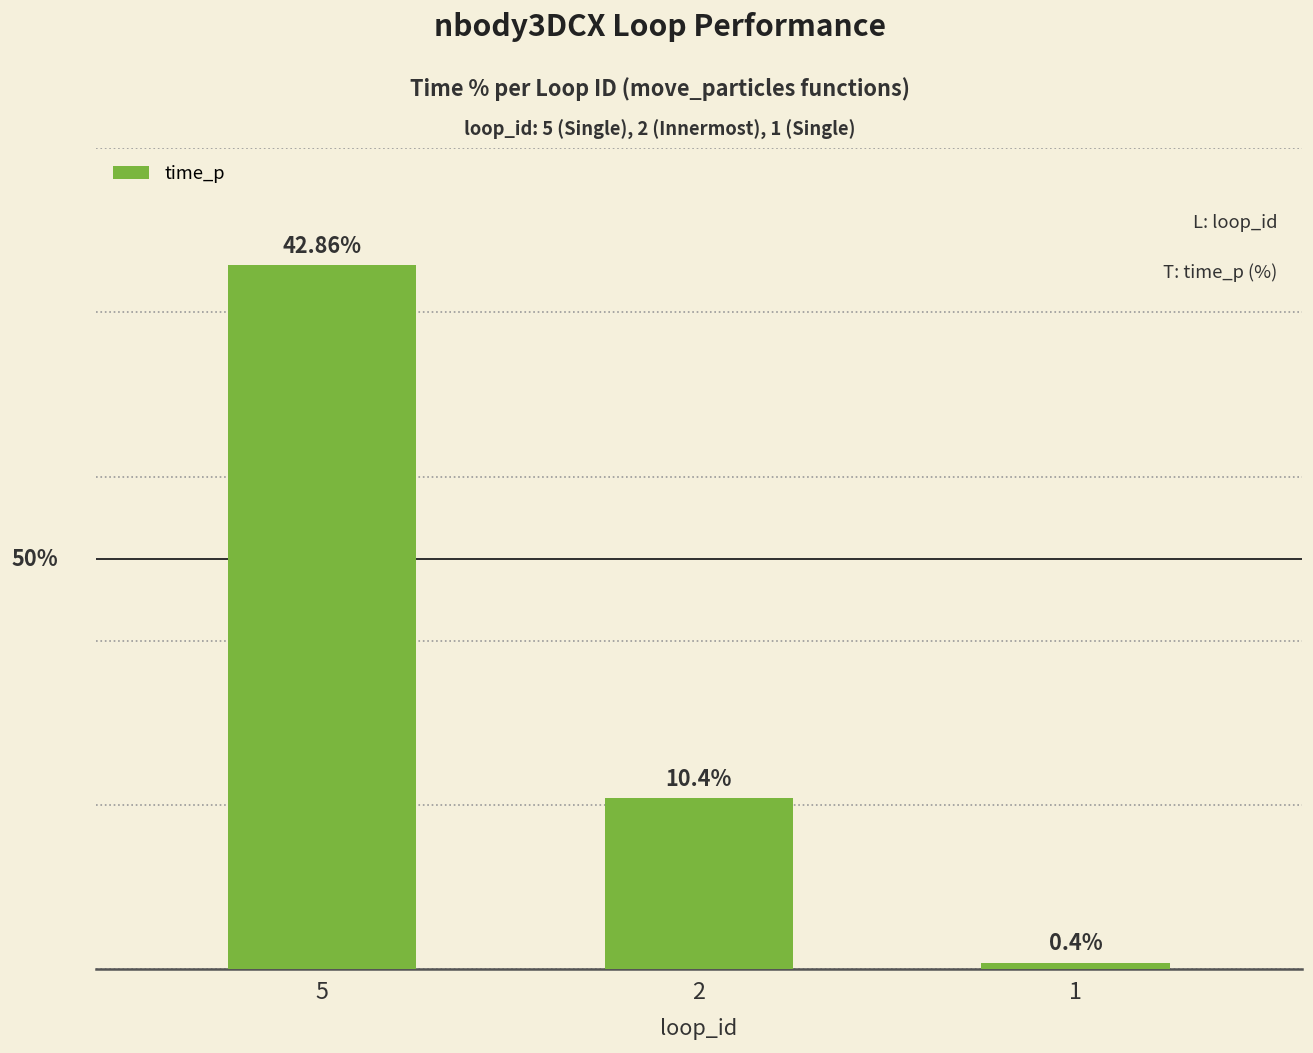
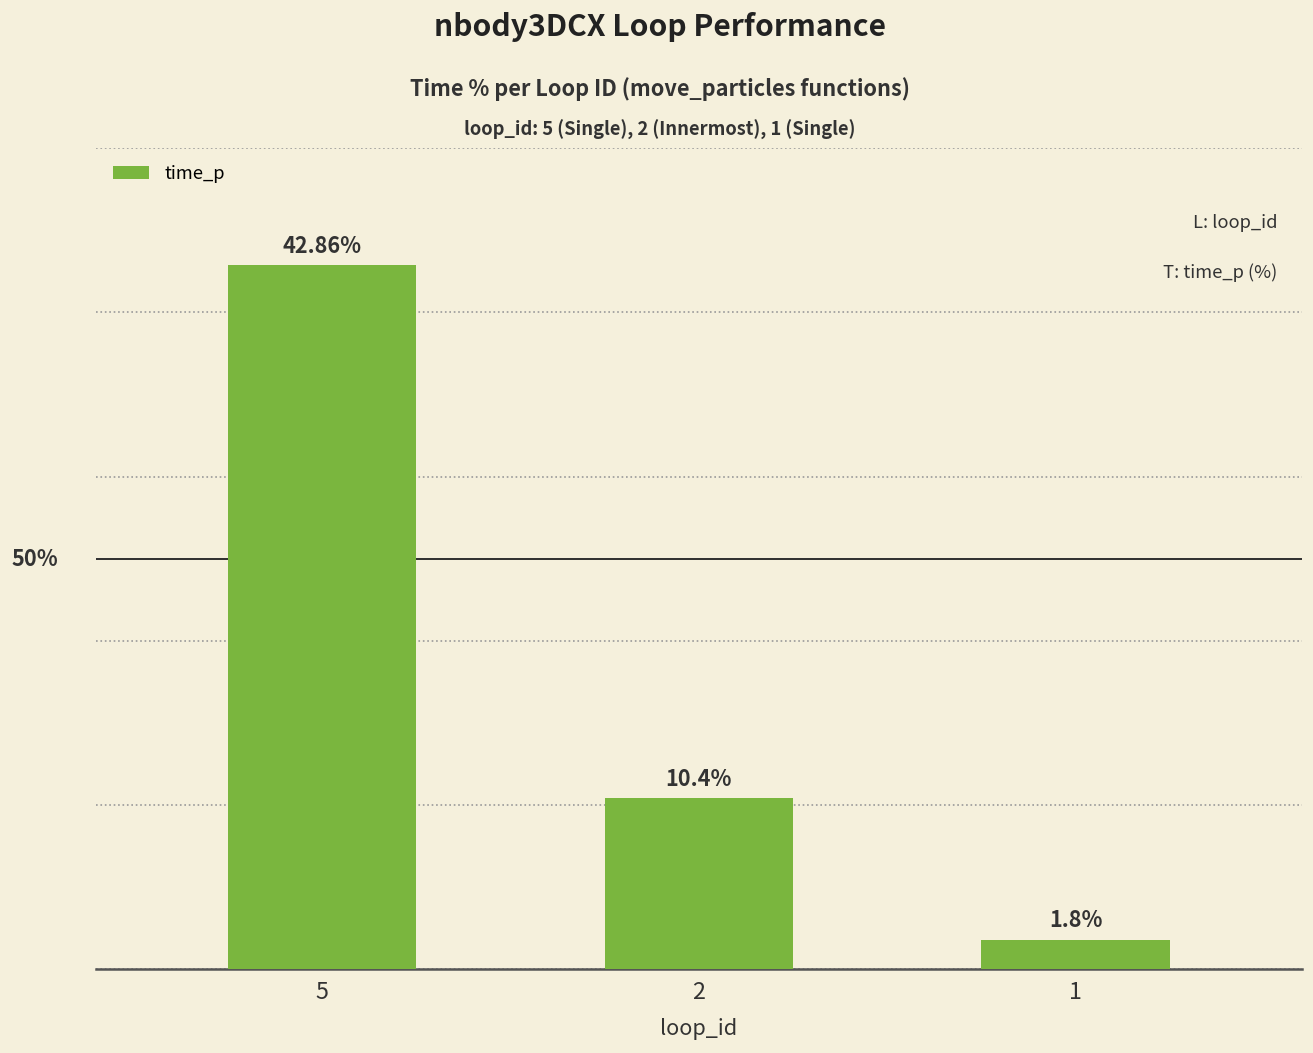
1: 0.4% -> 1.8%
